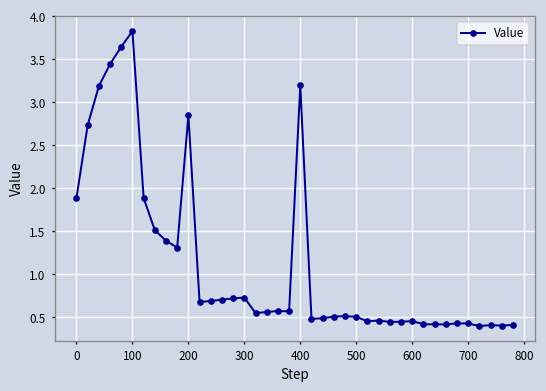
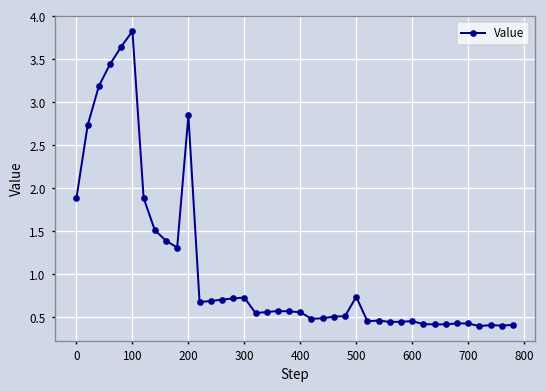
400: 3.2 -> 0.6
500: 0.5 -> 0.7
